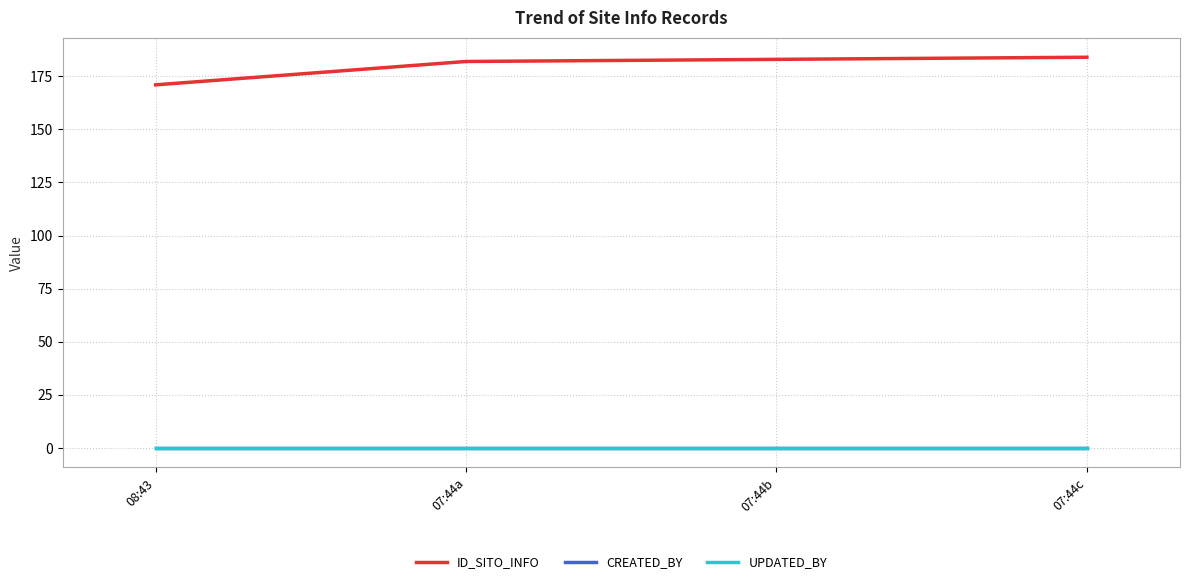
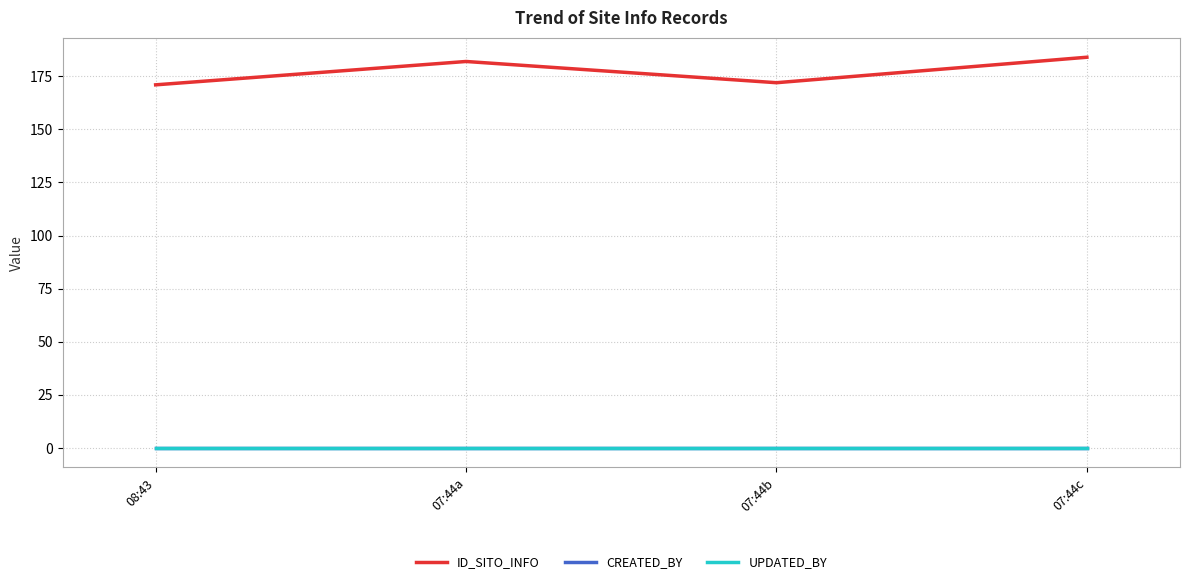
ID_SITO_INFO, 07:44b: 183 -> 172
